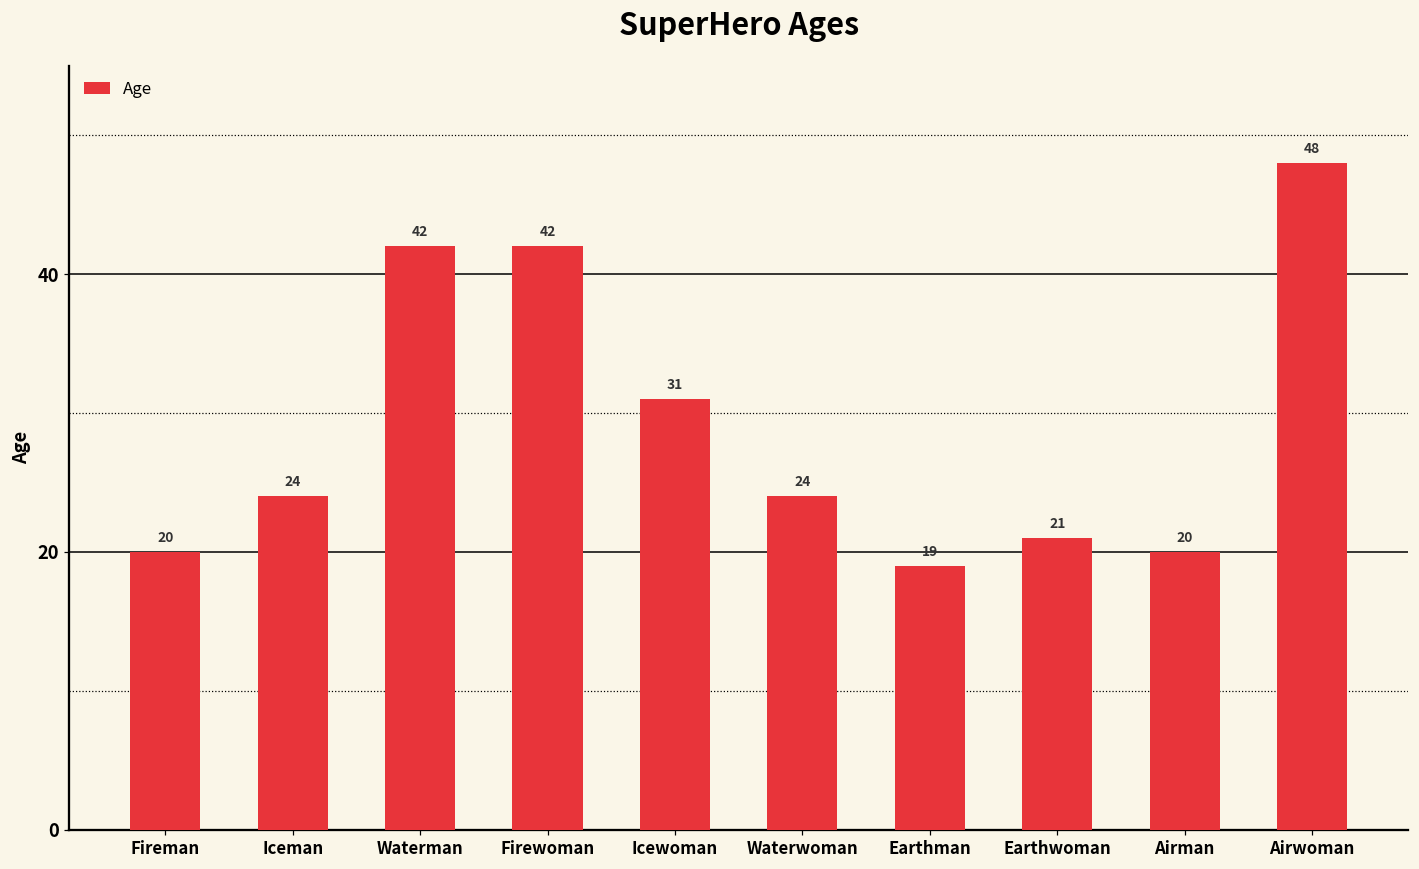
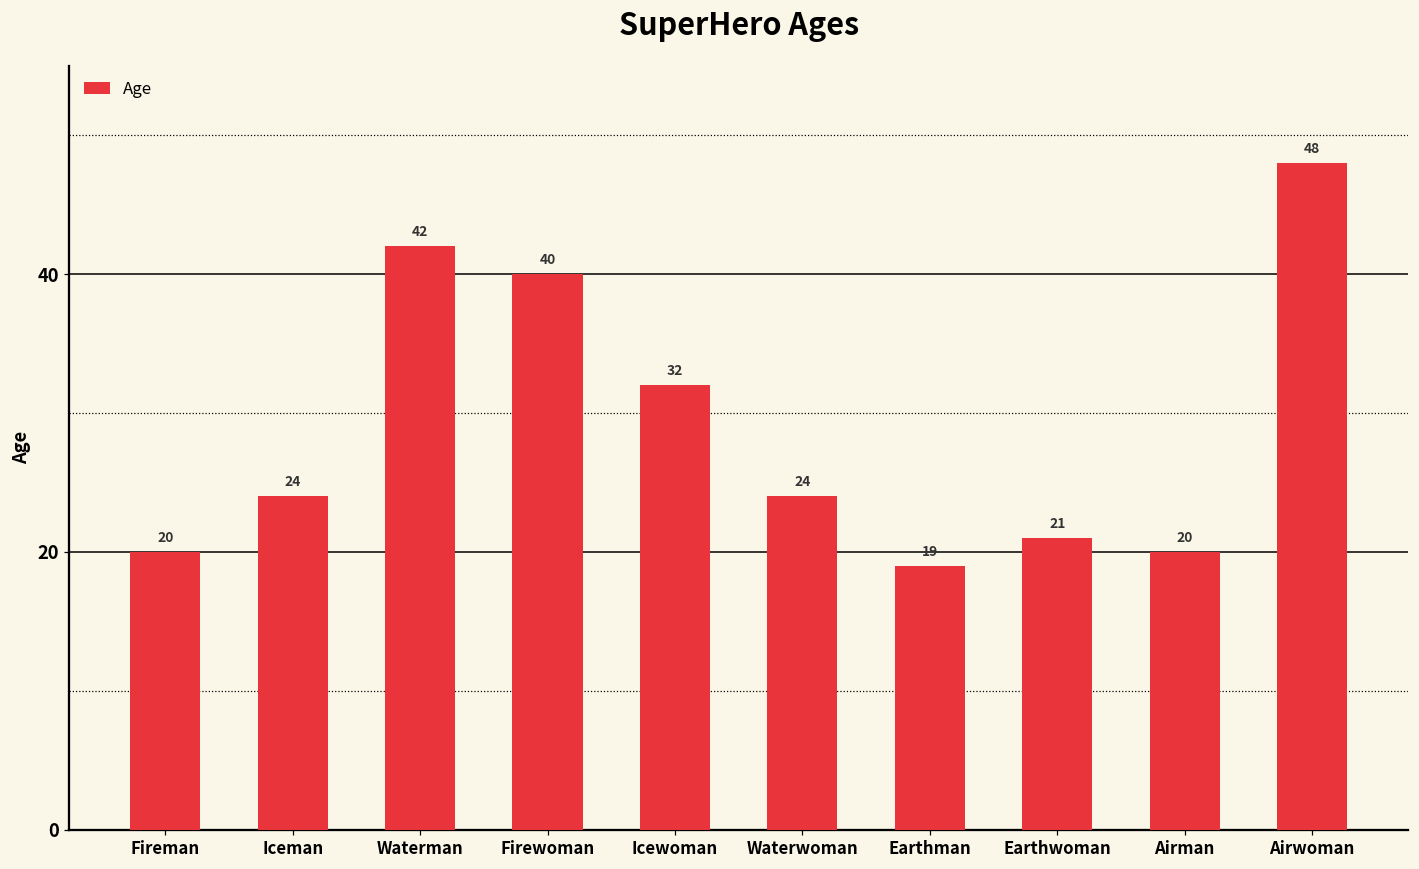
Firewoman: 42 -> 40
Icewoman: 31 -> 32
